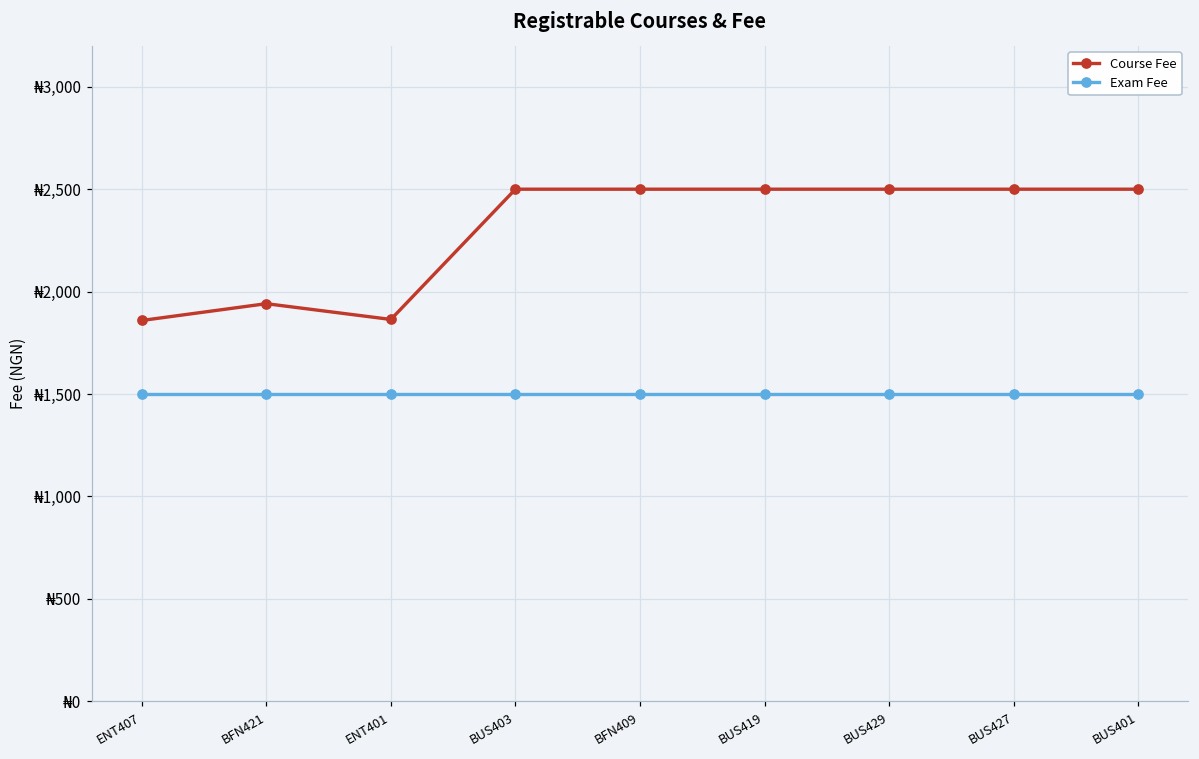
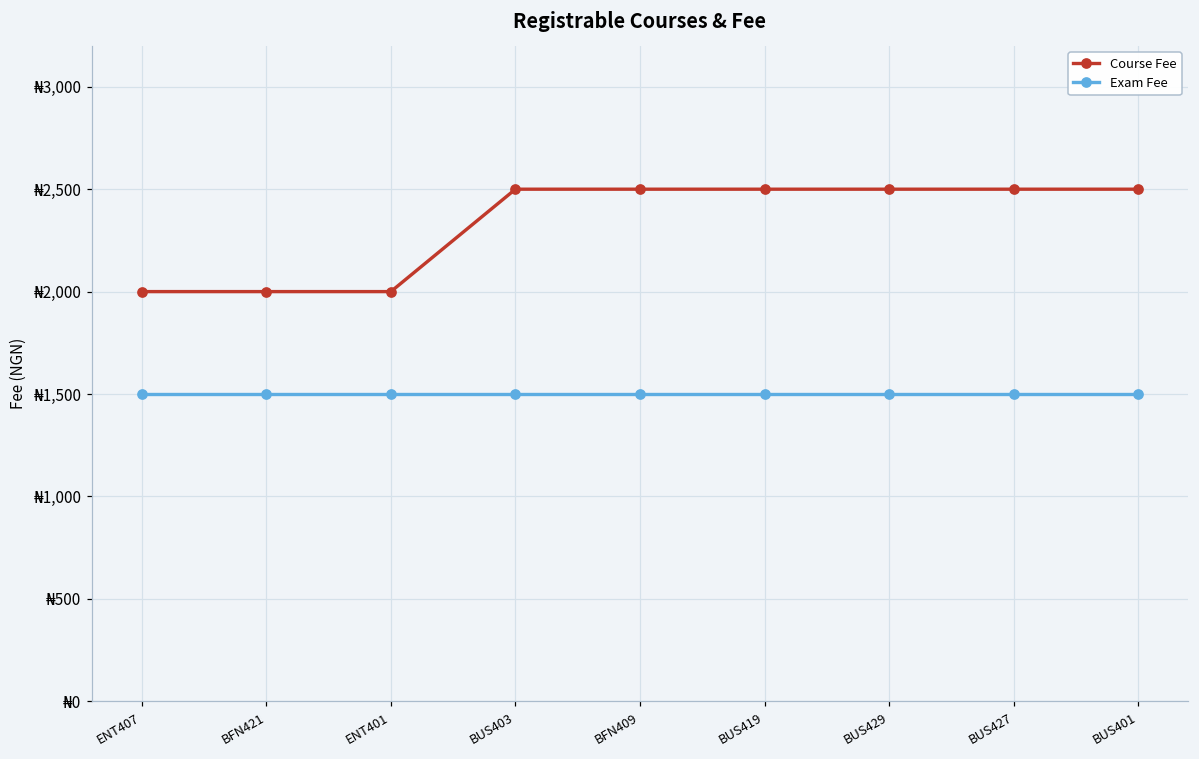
Course Fee, ENT407: ₦1,860 -> ₦2,000
Course Fee, BFN421: ₦1,940 -> ₦2,000
Course Fee, ENT401: ₦1,860 -> ₦2,000
